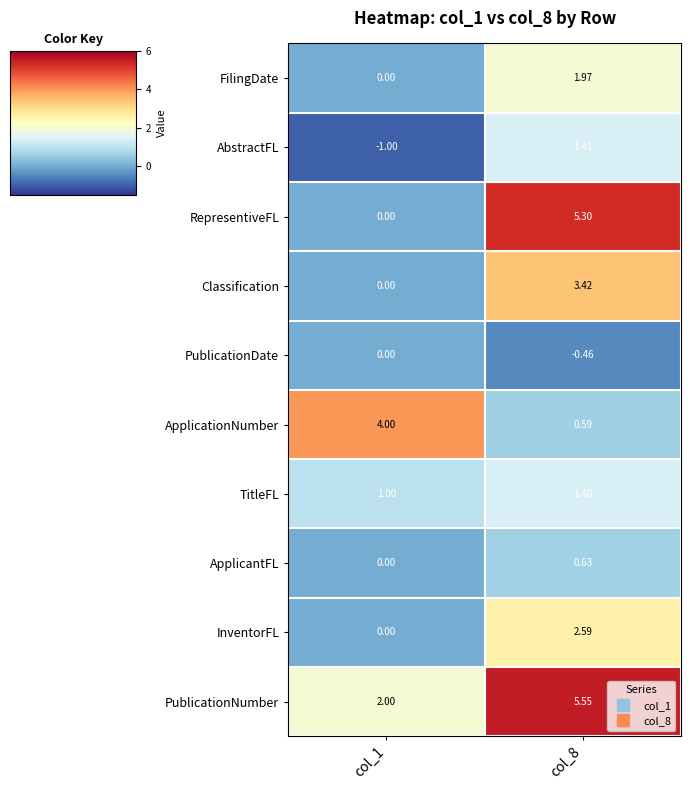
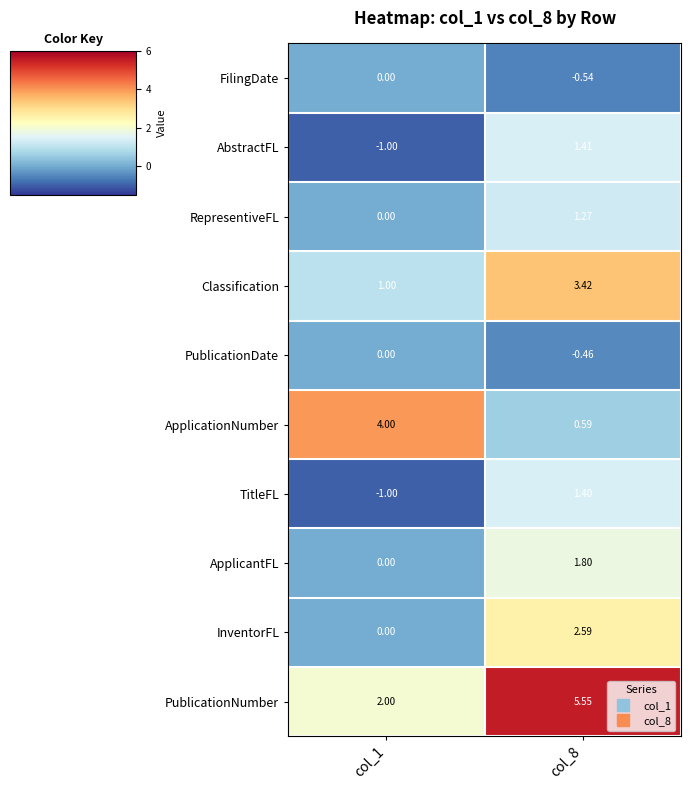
FilingDate, col_8: 1.97 -> -0.54
RepresentiveFL, col_8: 5.30 -> 1.27
Classification, col_1: 0.00 -> 1.00
TitleFL, col_1: 1.00 -> -1.00
ApplicantFL, col_8: 0.63 -> 1.80
